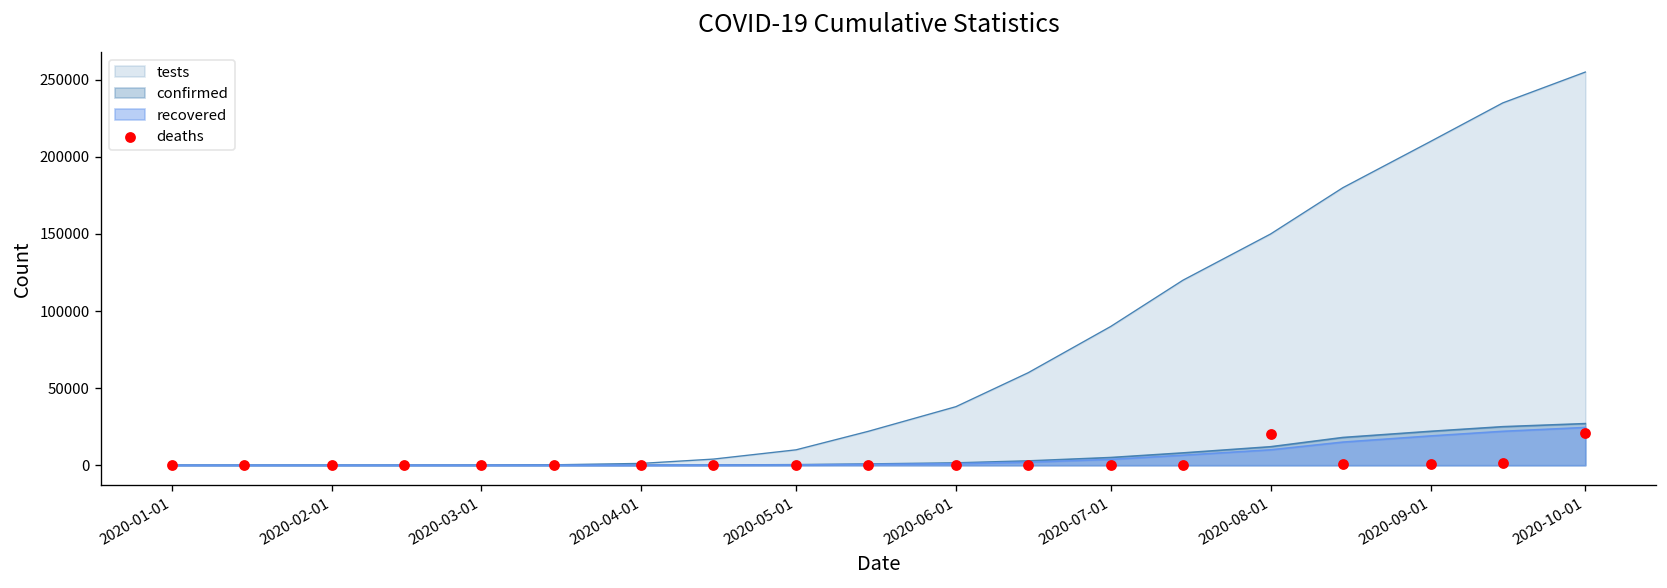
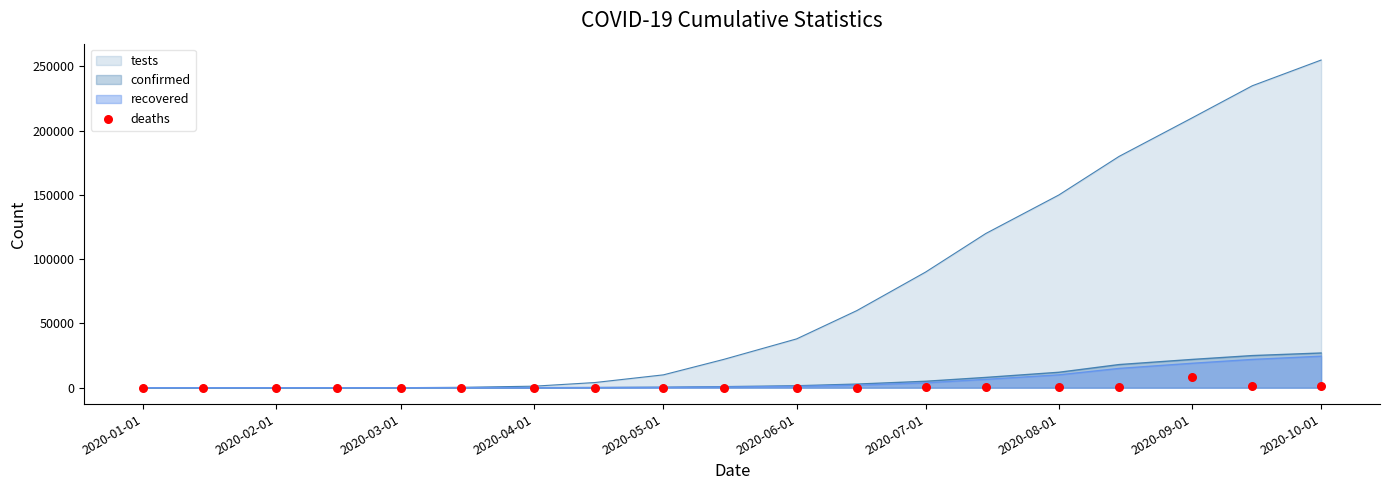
deaths, 2020-08-01: 20000 -> 1000
deaths, 2020-09-01: 1000 -> 8000
deaths, 2020-10-01: 21000 -> 1000
